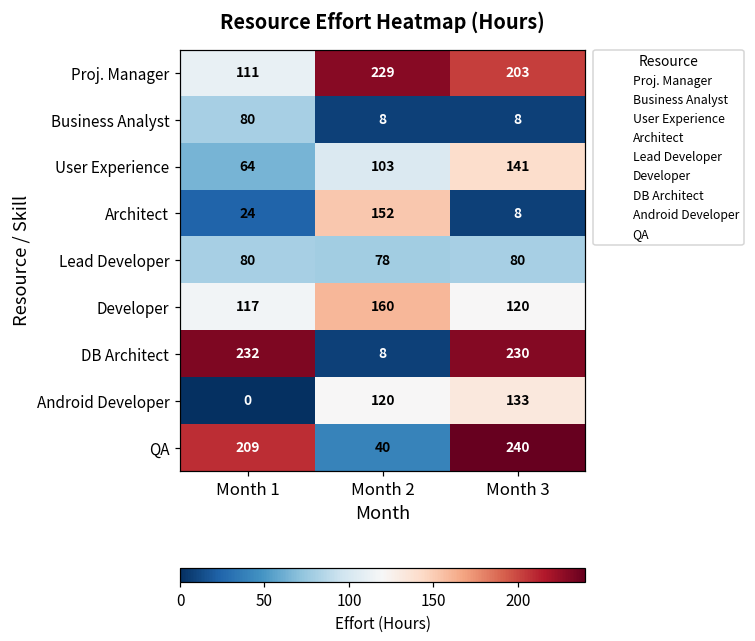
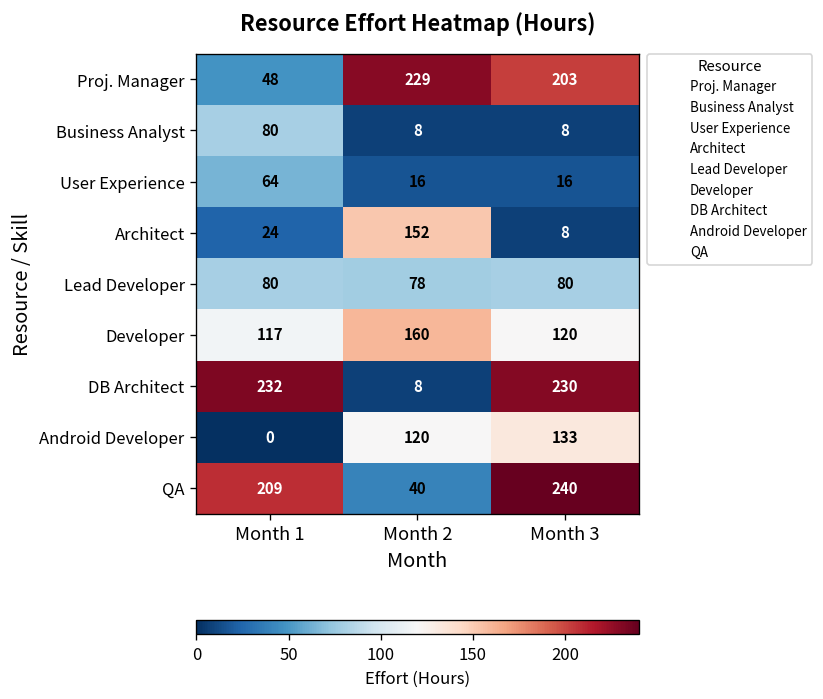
Proj. Manager, Month 1: 111 -> 48
User Experience, Month 2: 103 -> 16
User Experience, Month 3: 141 -> 16
